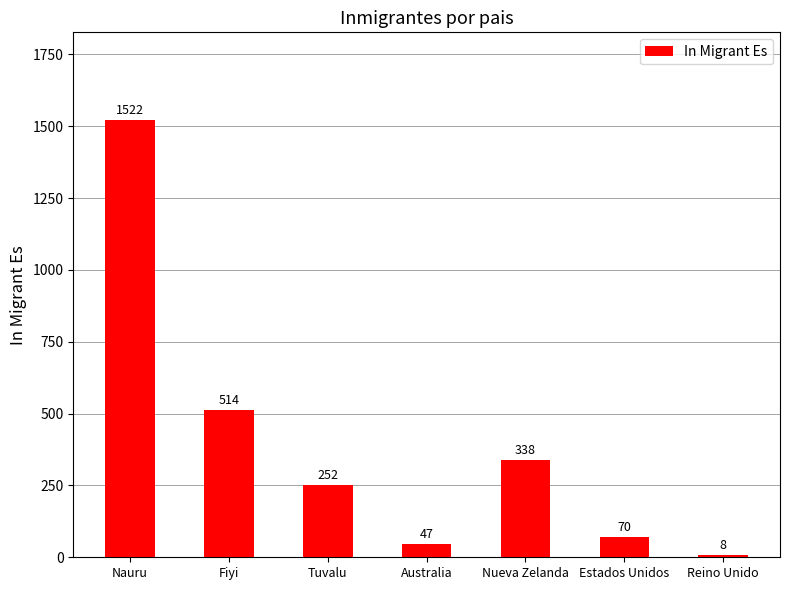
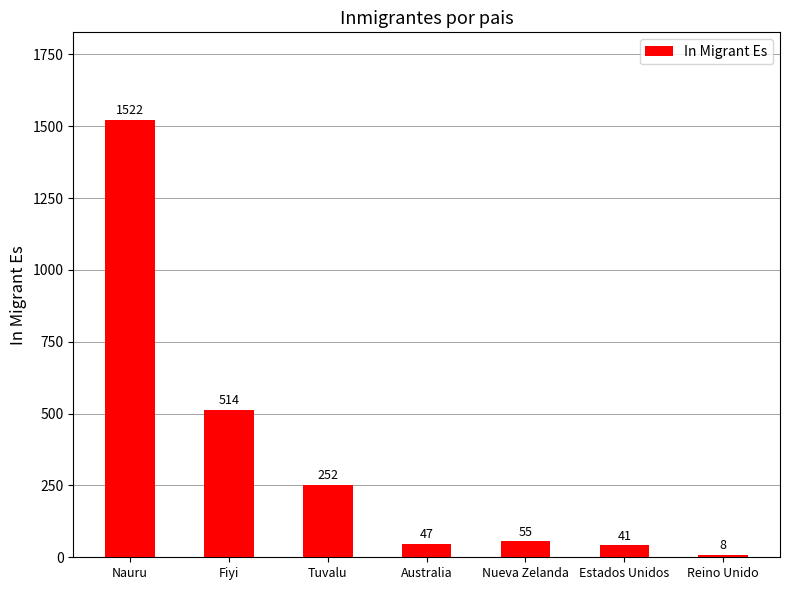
Nueva Zelanda: 338 -> 55
Estados Unidos: 70 -> 41
